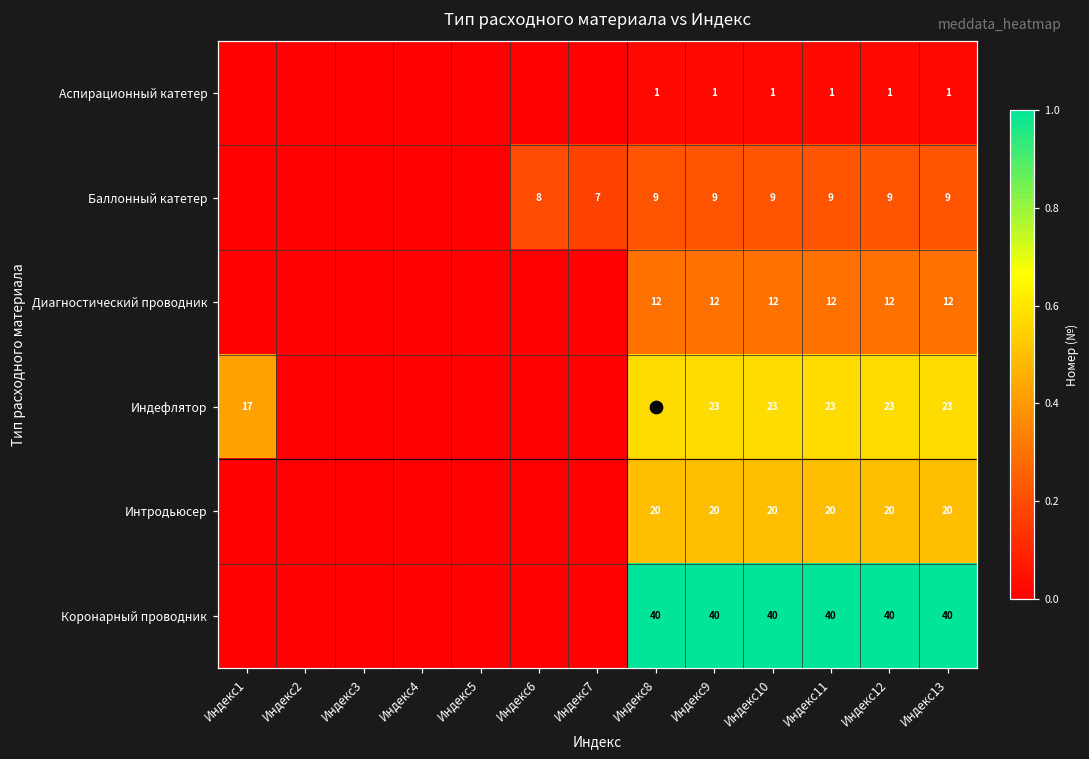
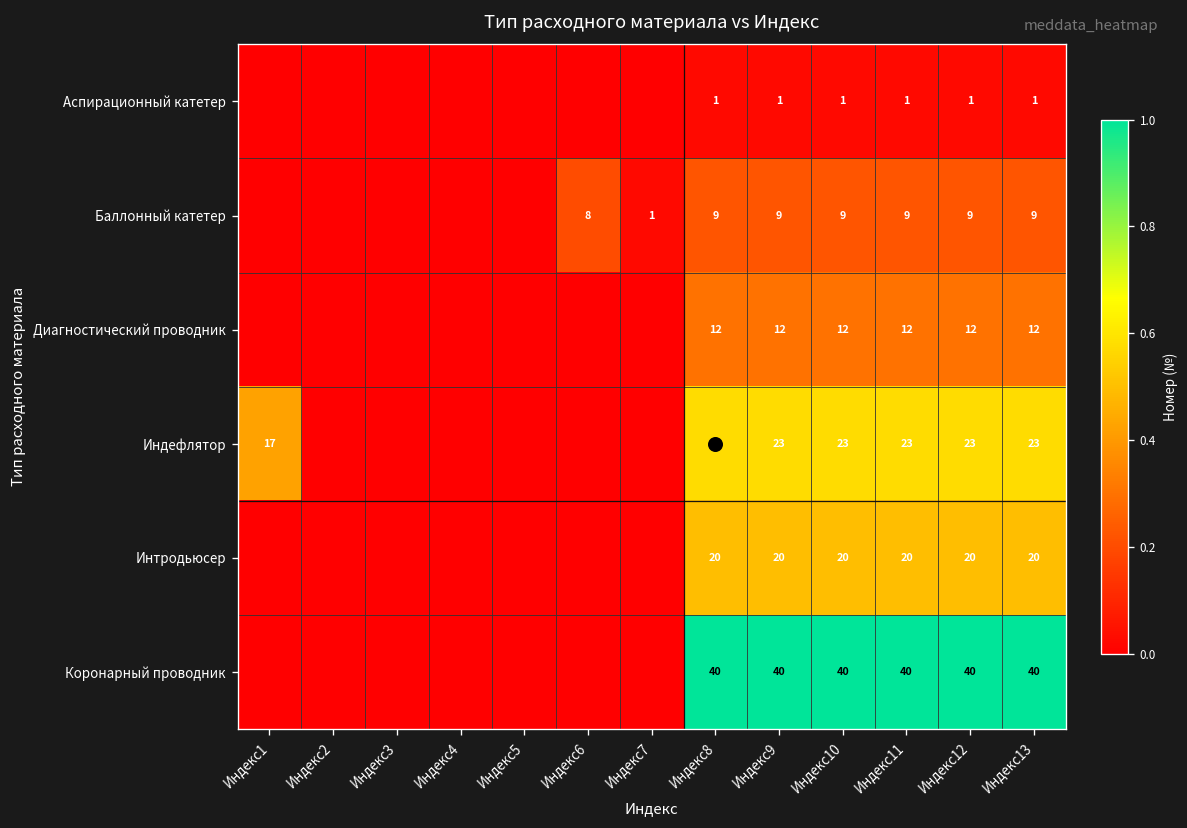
Баллонный катетер, Индекс7: 7 -> 1
